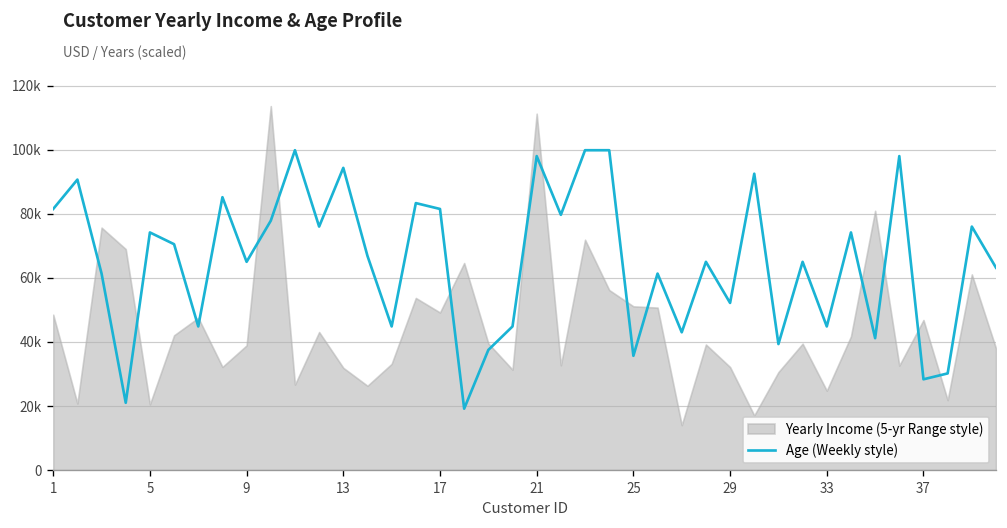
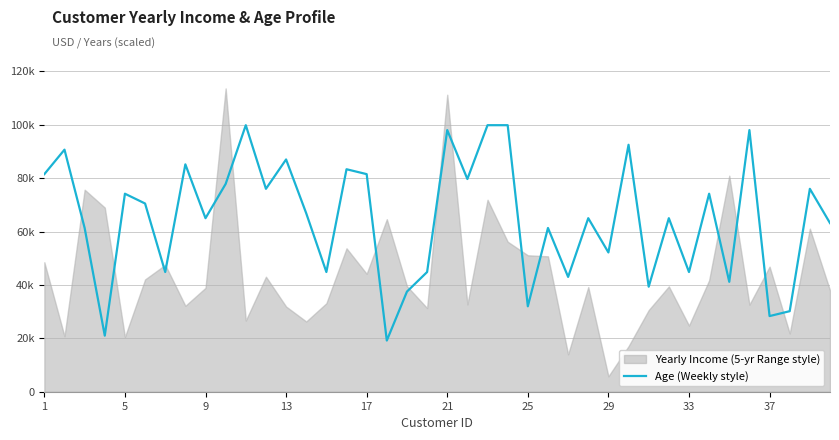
Age (Weekly style), 13: 94000 -> 87000
Yearly Income (5-yr Range style), 17: 49000 -> 44000
Age (Weekly style), 25: 36000 -> 32000
Yearly Income (5-yr Range style), 29: 32000 -> 6000
